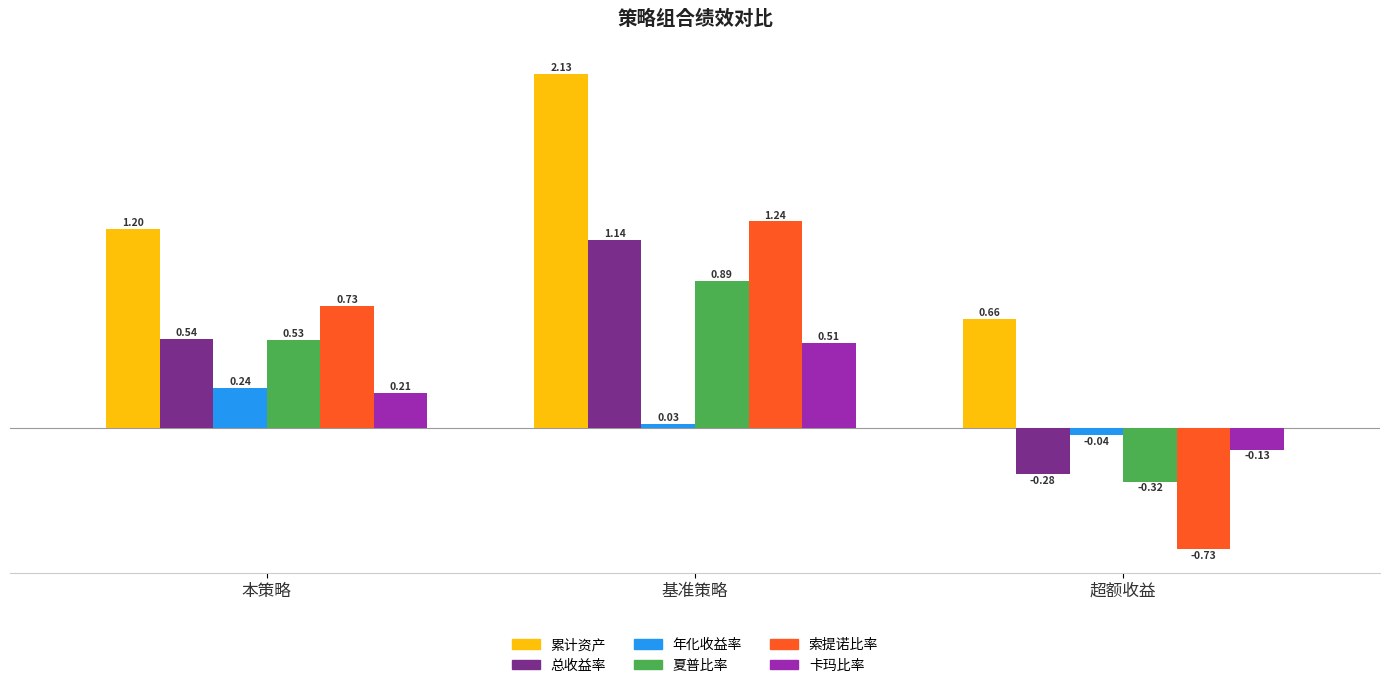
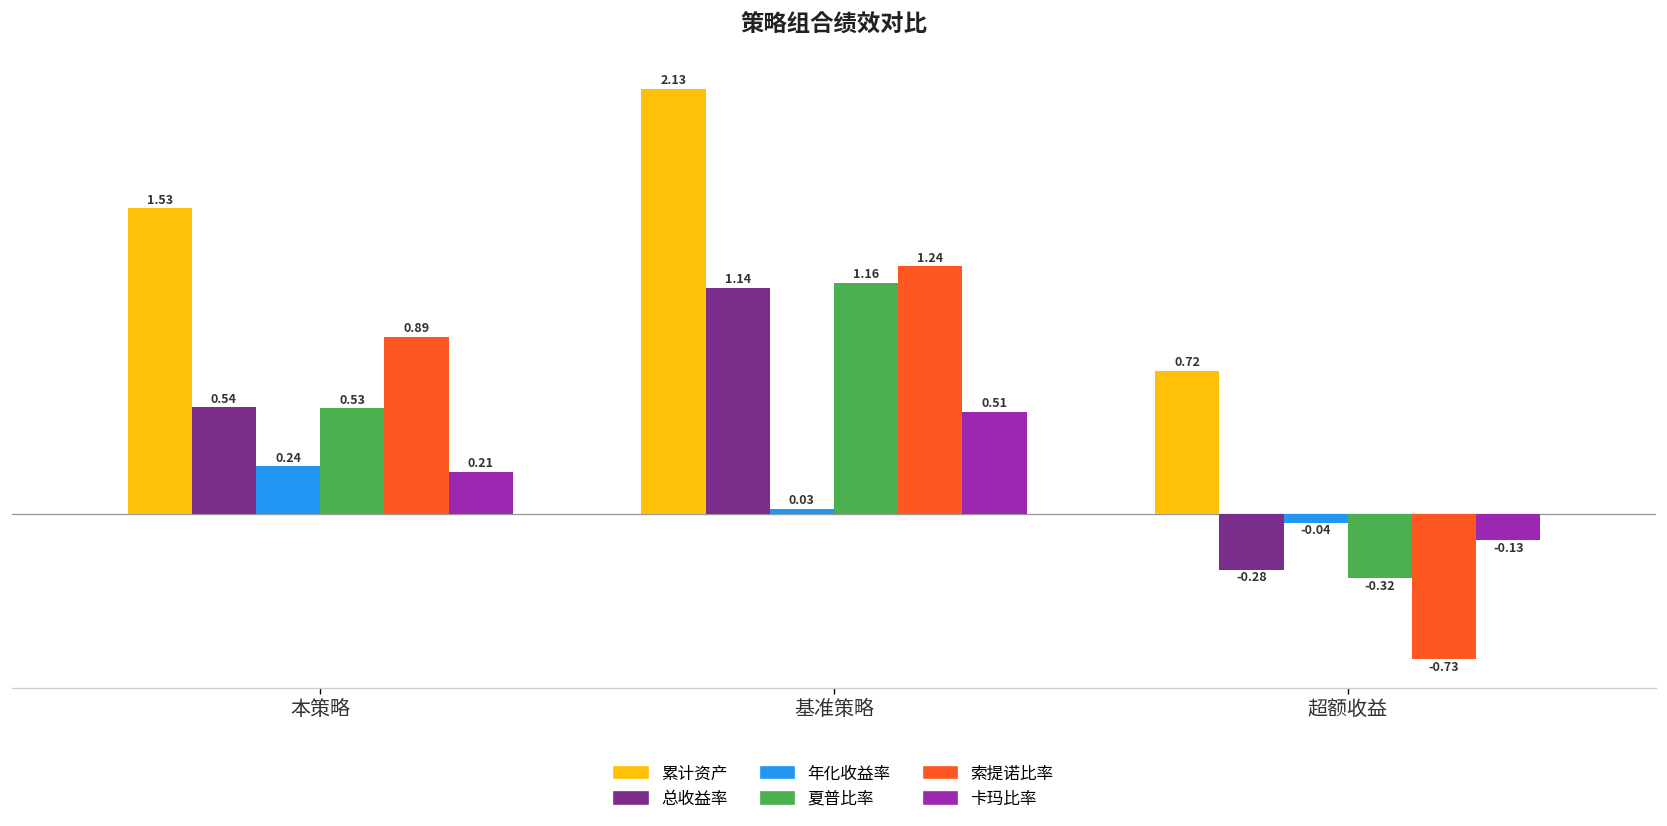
累计资产, 本策略: 1.20 -> 1.53
索提诺比率, 本策略: 0.73 -> 0.89
夏普比率, 基准策略: 0.89 -> 1.16
累计资产, 超额收益: 0.66 -> 0.72
